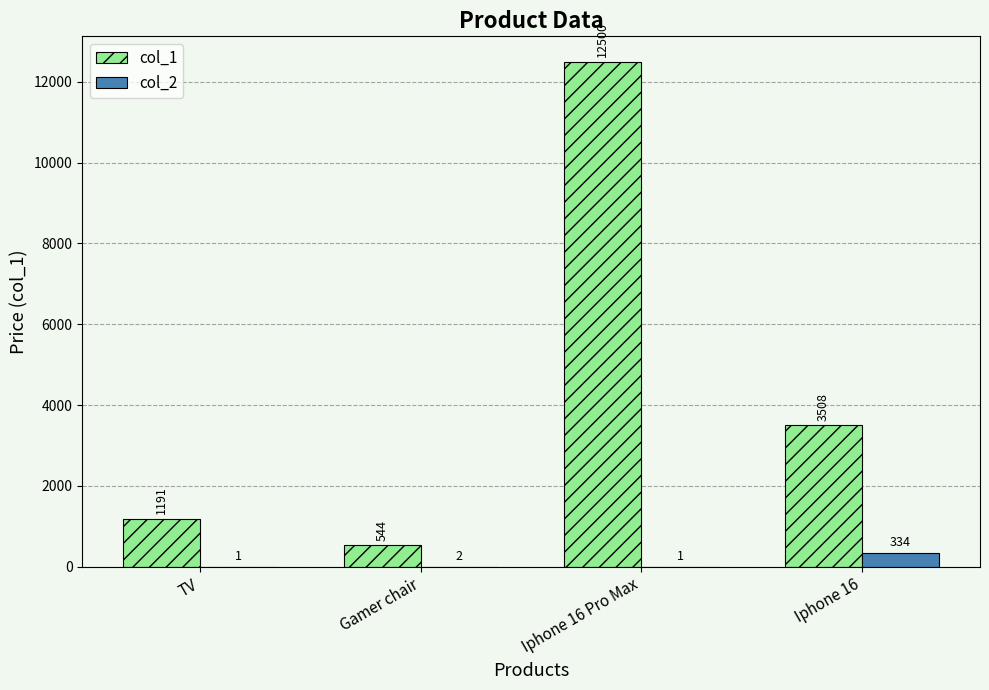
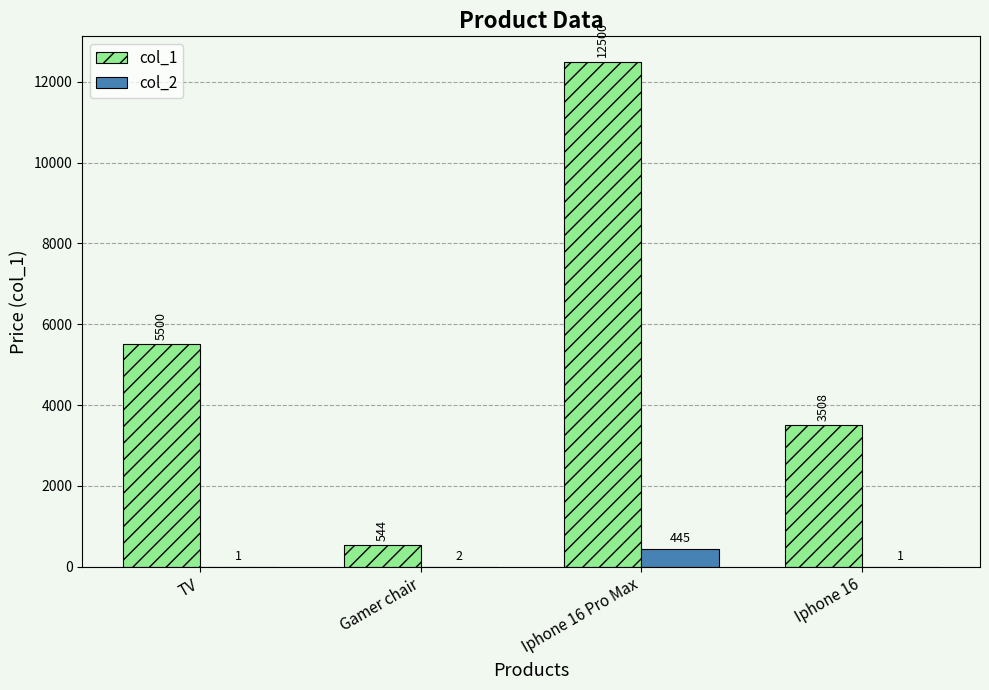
col_1, TV: 1191 -> 5500
col_2, Iphone 16 Pro Max: 1 -> 445
col_2, Iphone 16: 334 -> 1
